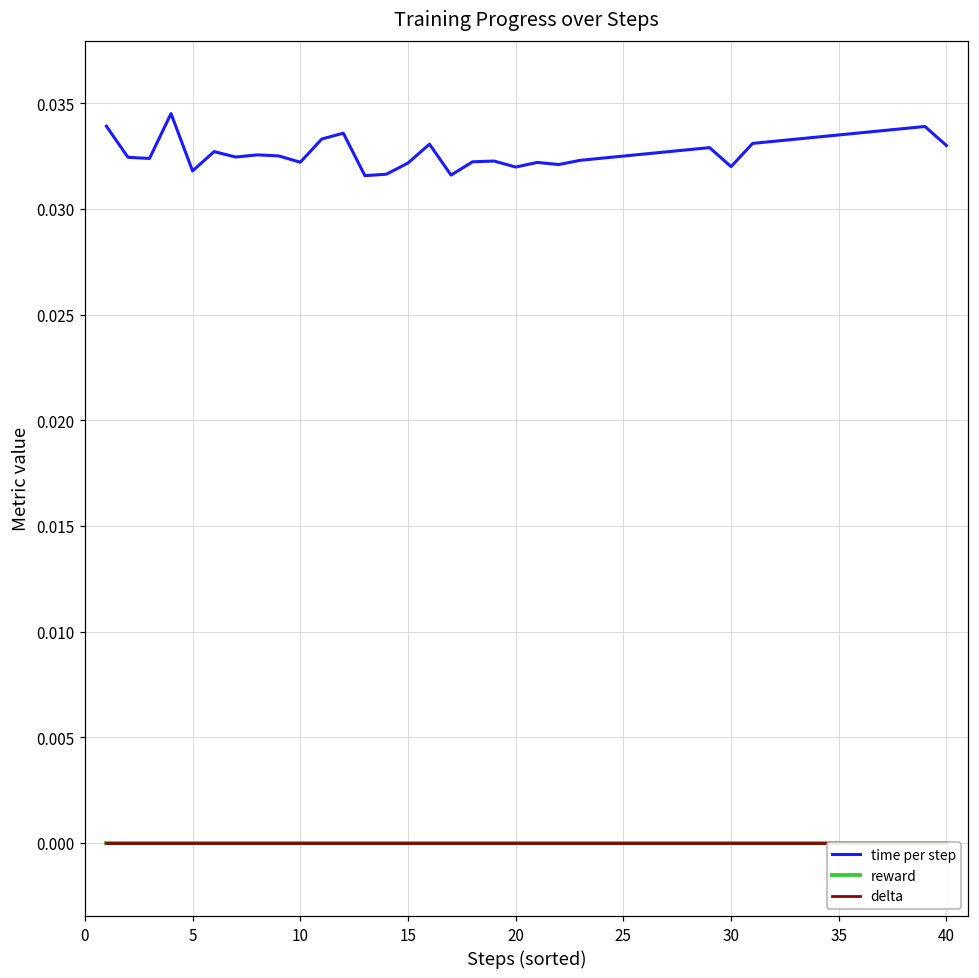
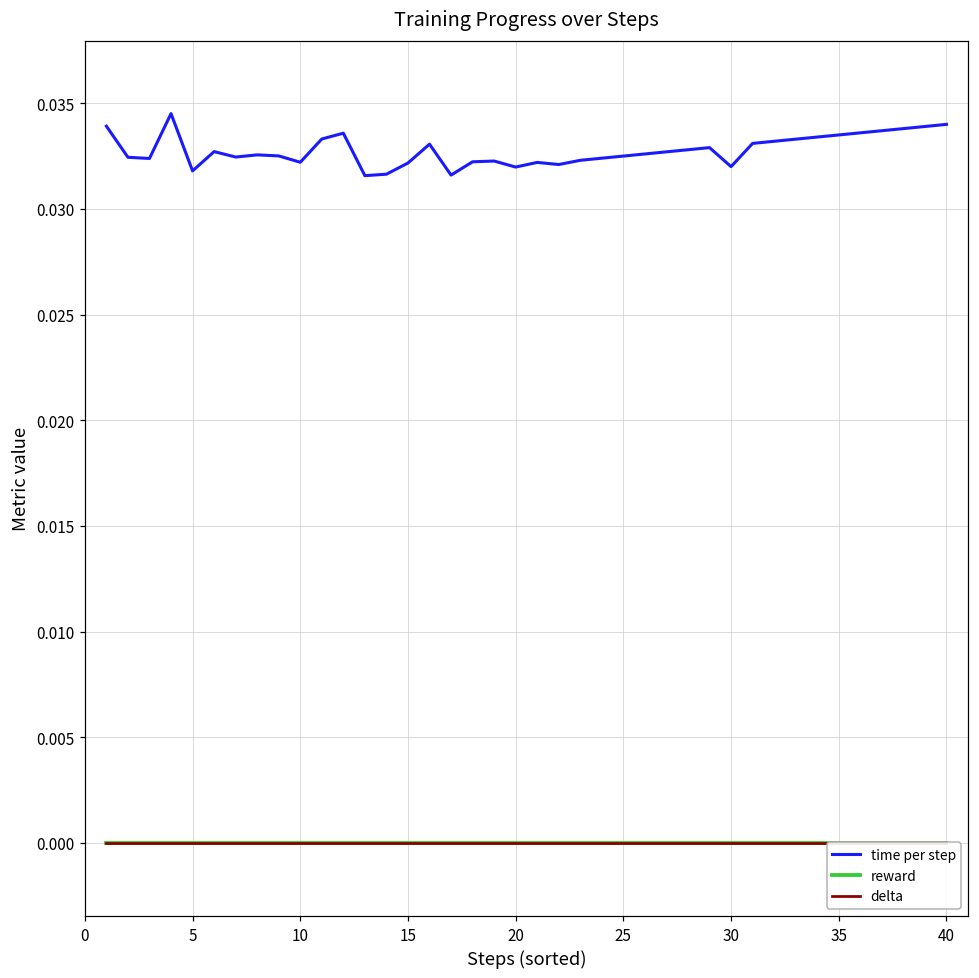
time per step, 40: 0.033 -> 0.034
